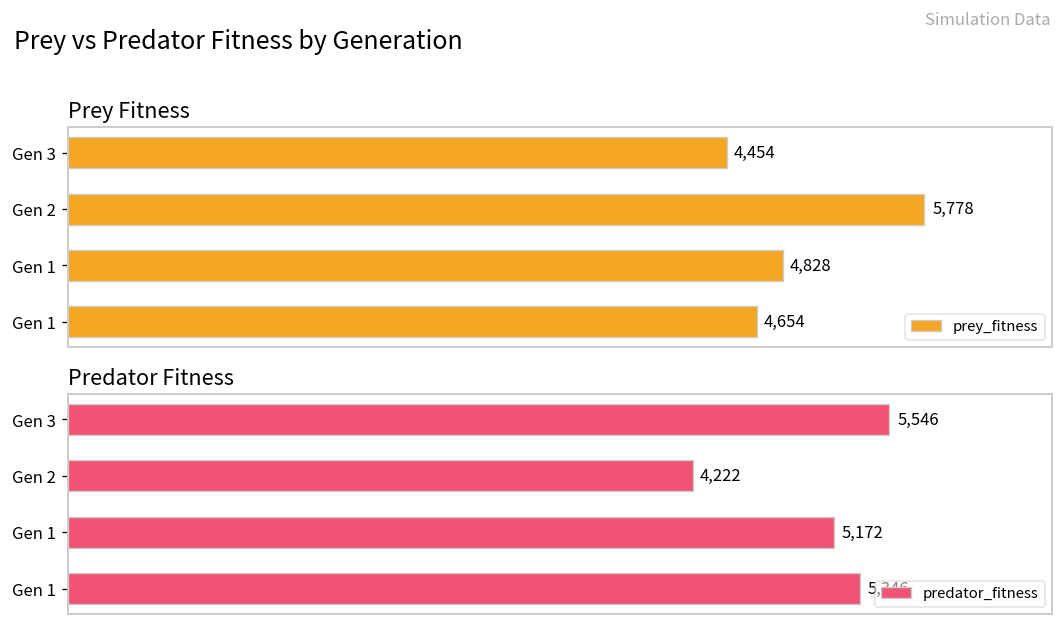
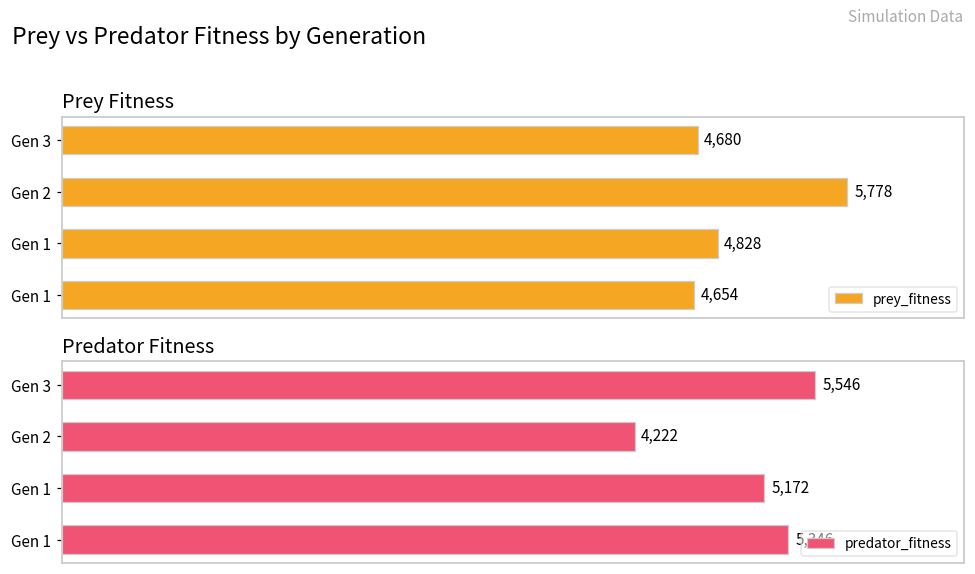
Prey Fitness, Gen 3: 4,454 -> 4,680
